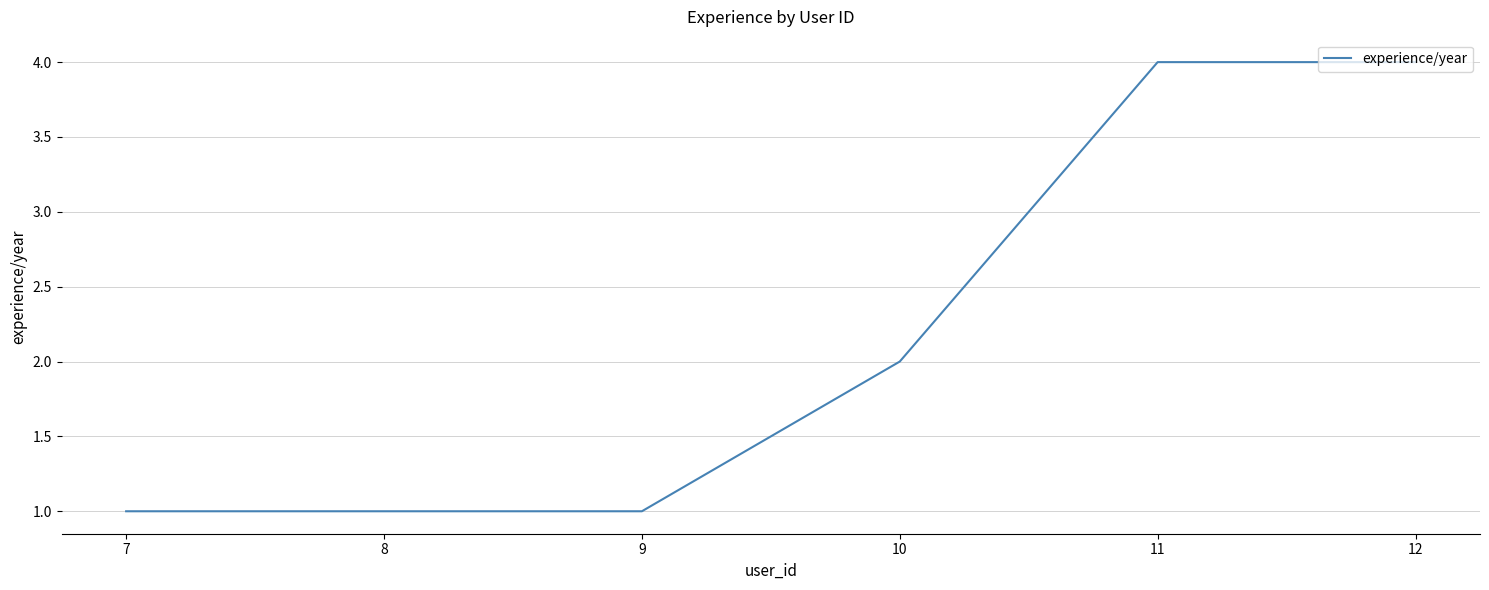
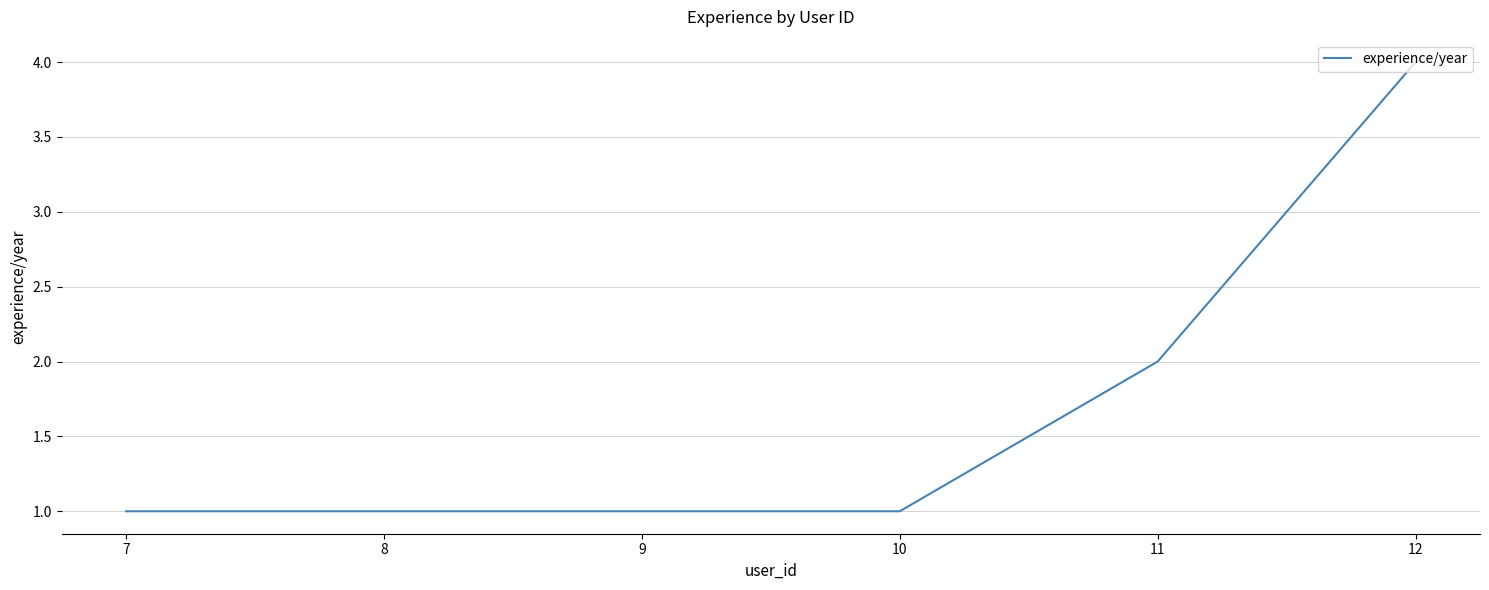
10: 2 -> 1
11: 4 -> 2
